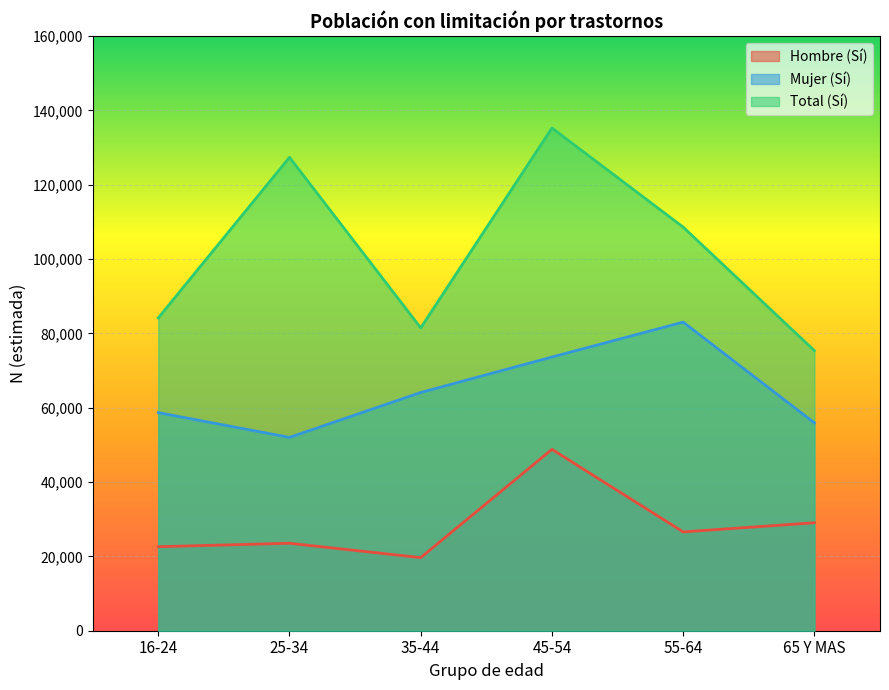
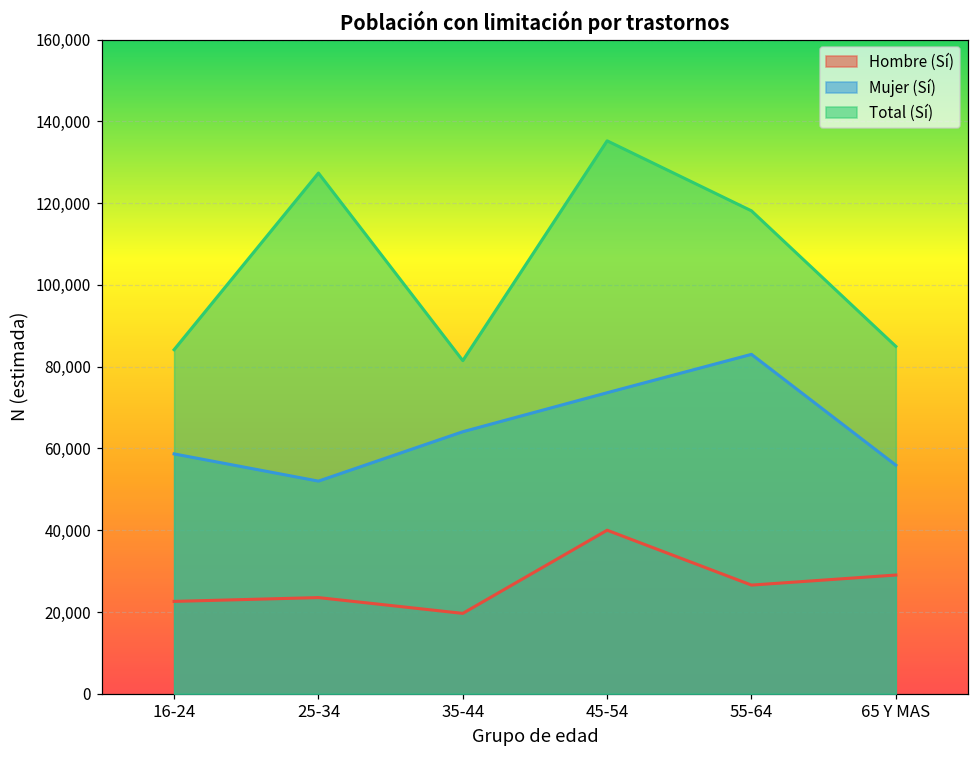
Hombre (Sí), 45-54: 49,000 -> 40,000
Total (Sí), 55-64: 109,000 -> 118,000
Total (Sí), 65 Y MAS: 75,000 -> 85,000
